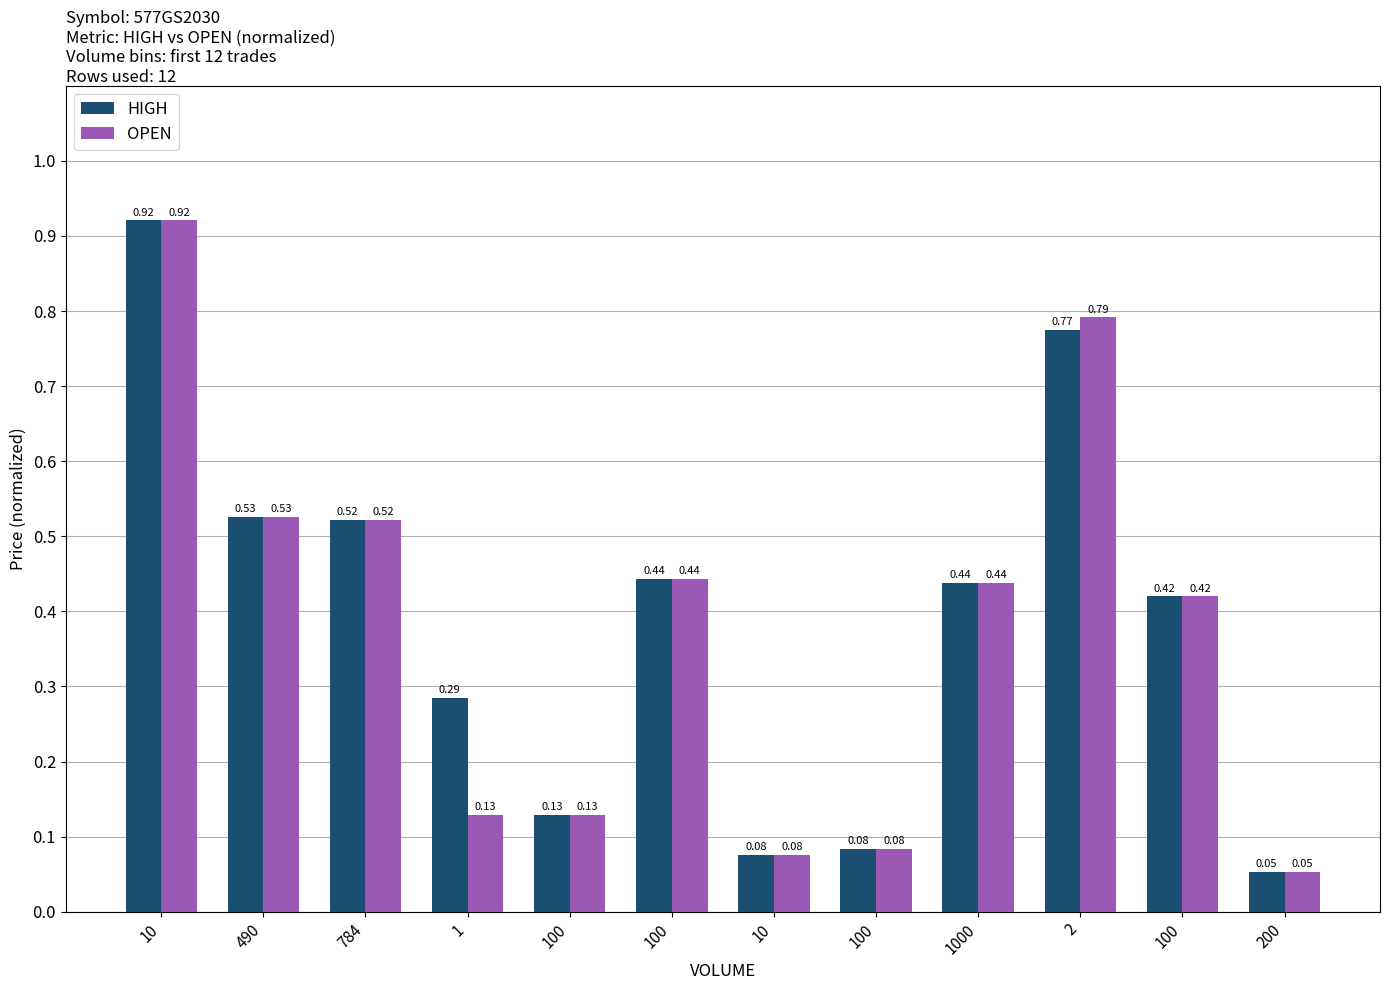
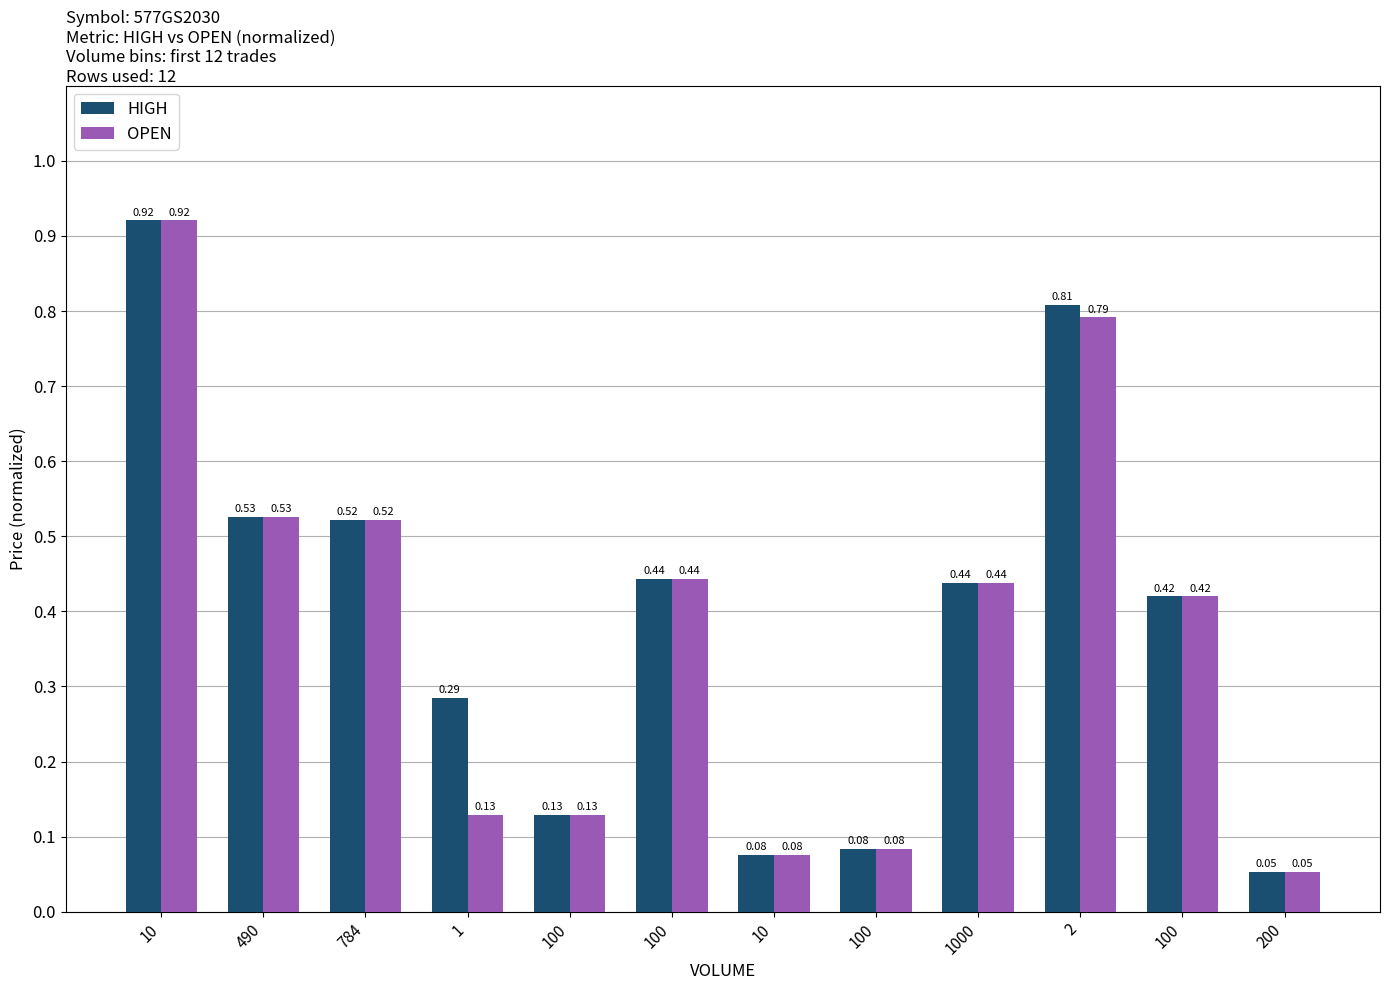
HIGH, 2: 0.77 -> 0.81
